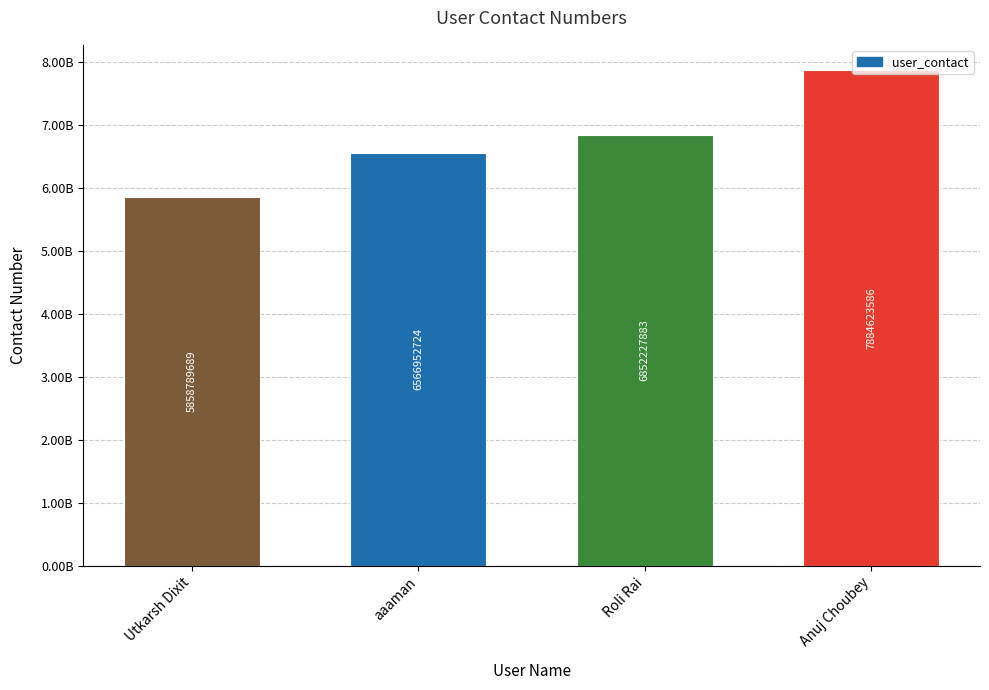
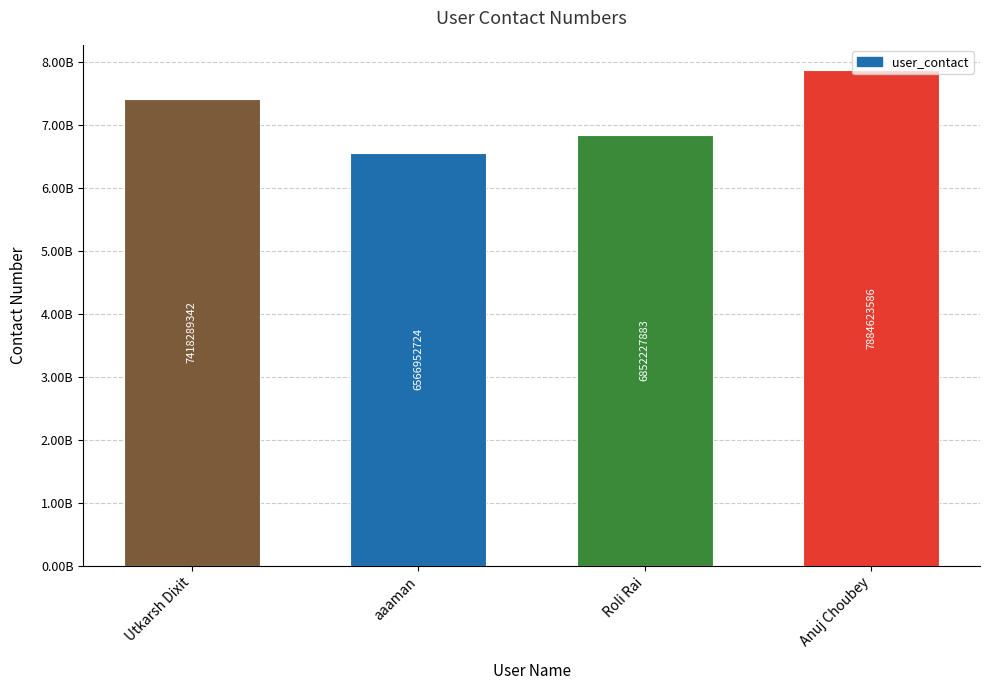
Utkarsh Dixit: 5858789689 -> 7418289342
